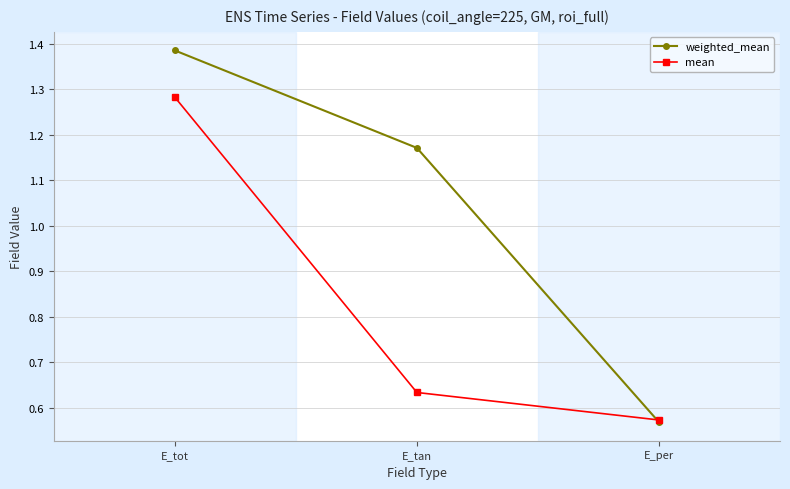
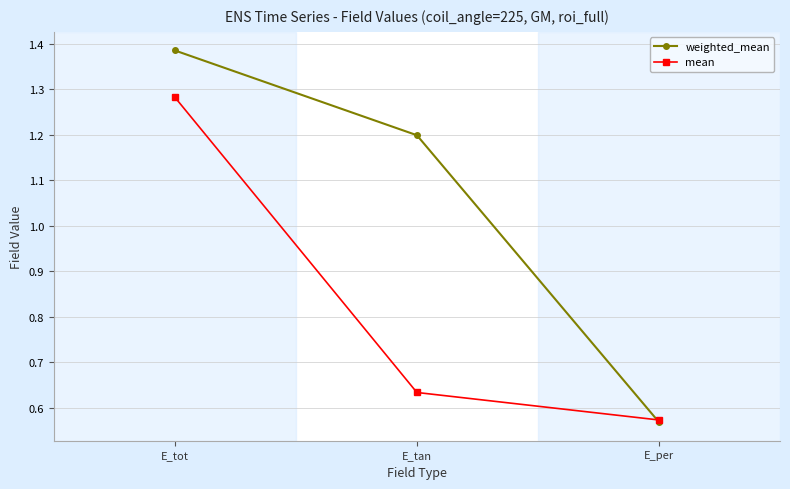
weighted_mean, E_tan: 1.17 -> 1.20
